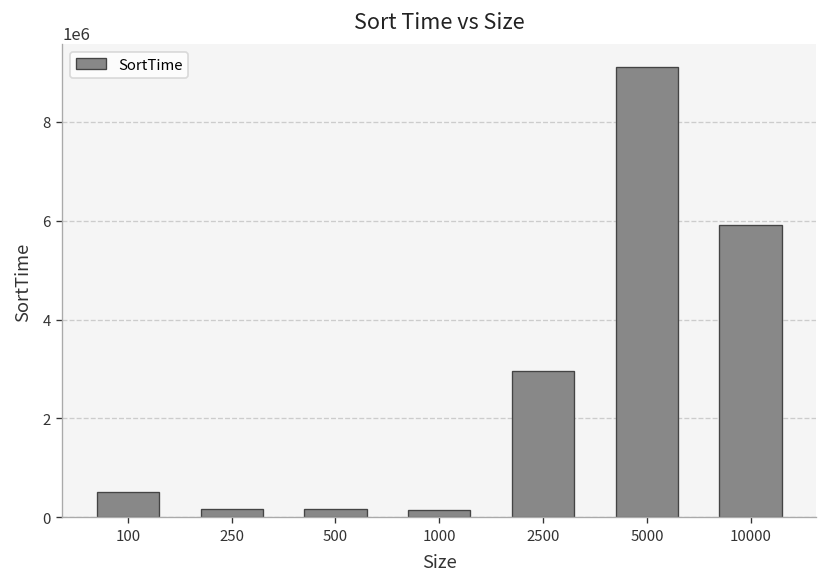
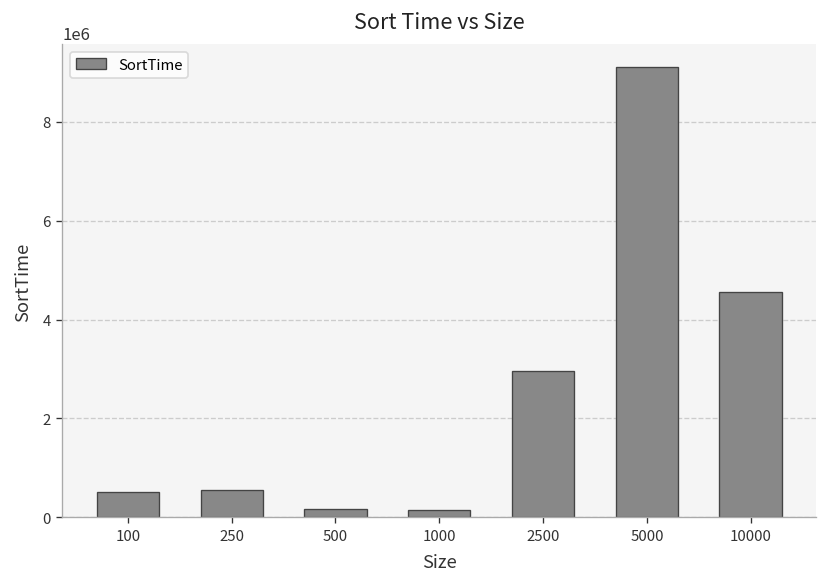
250: 200000 -> 500000
10000: 5900000 -> 4600000
